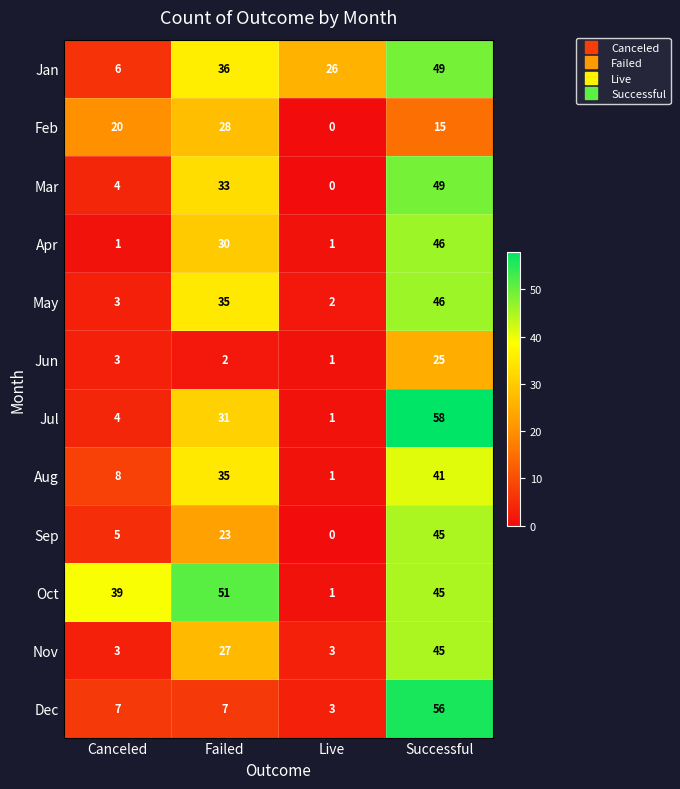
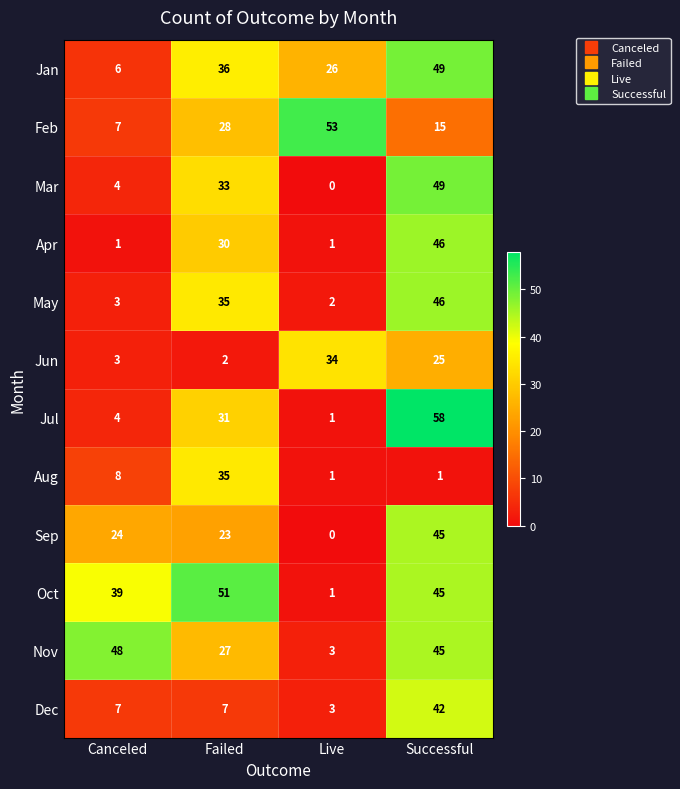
Feb, Canceled: 20 -> 7
Feb, Live: 0 -> 53
Jun, Live: 1 -> 34
Aug, Successful: 41 -> 1
Sep, Canceled: 5 -> 24
Nov, Canceled: 3 -> 48
Dec, Successful: 56 -> 42
